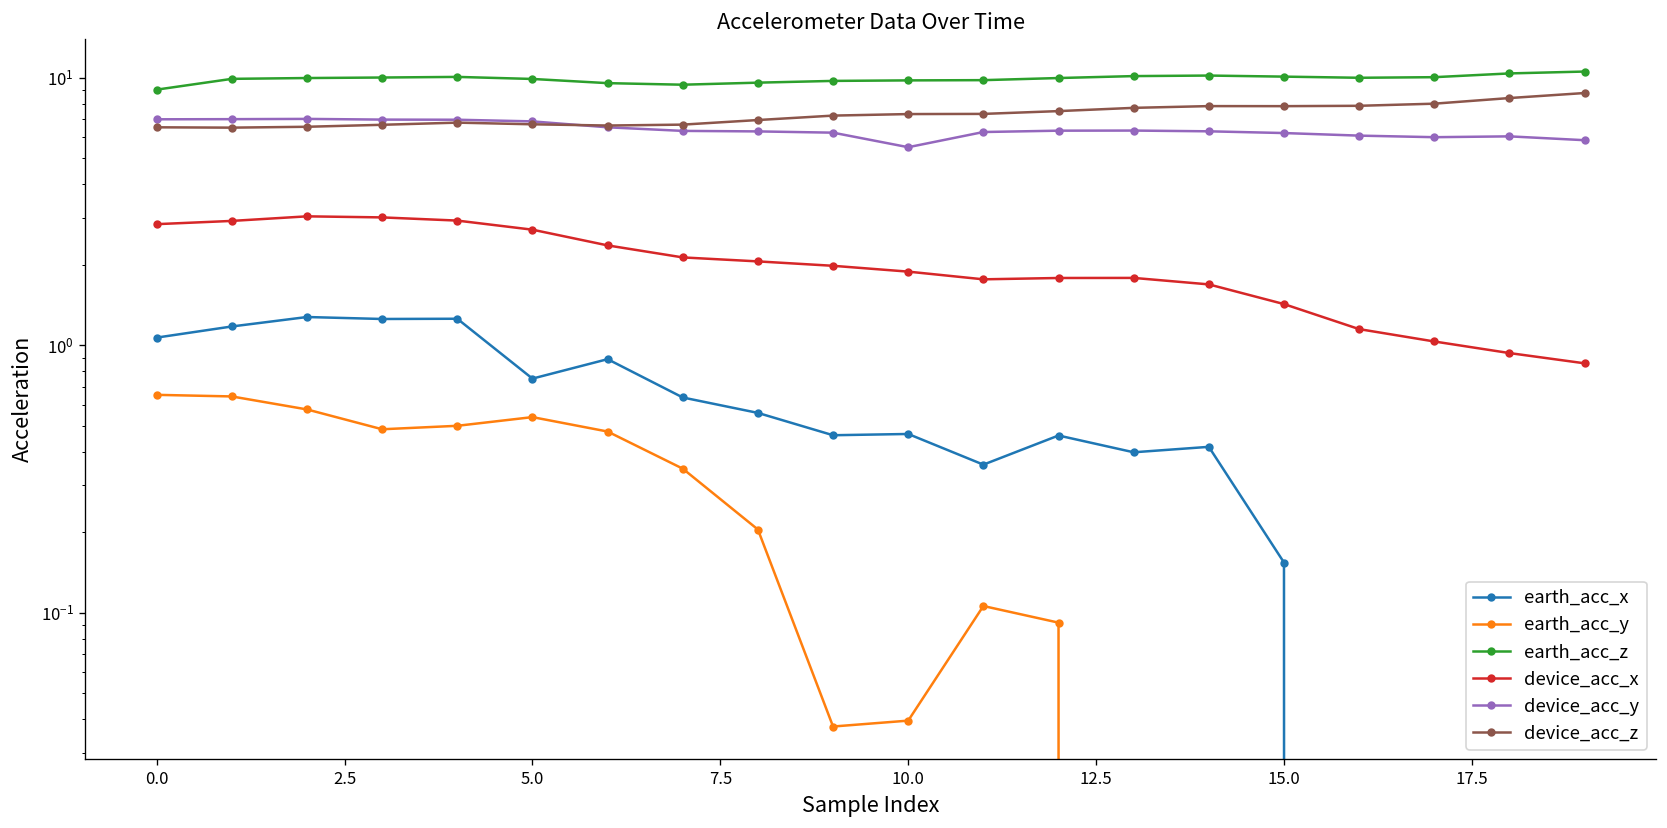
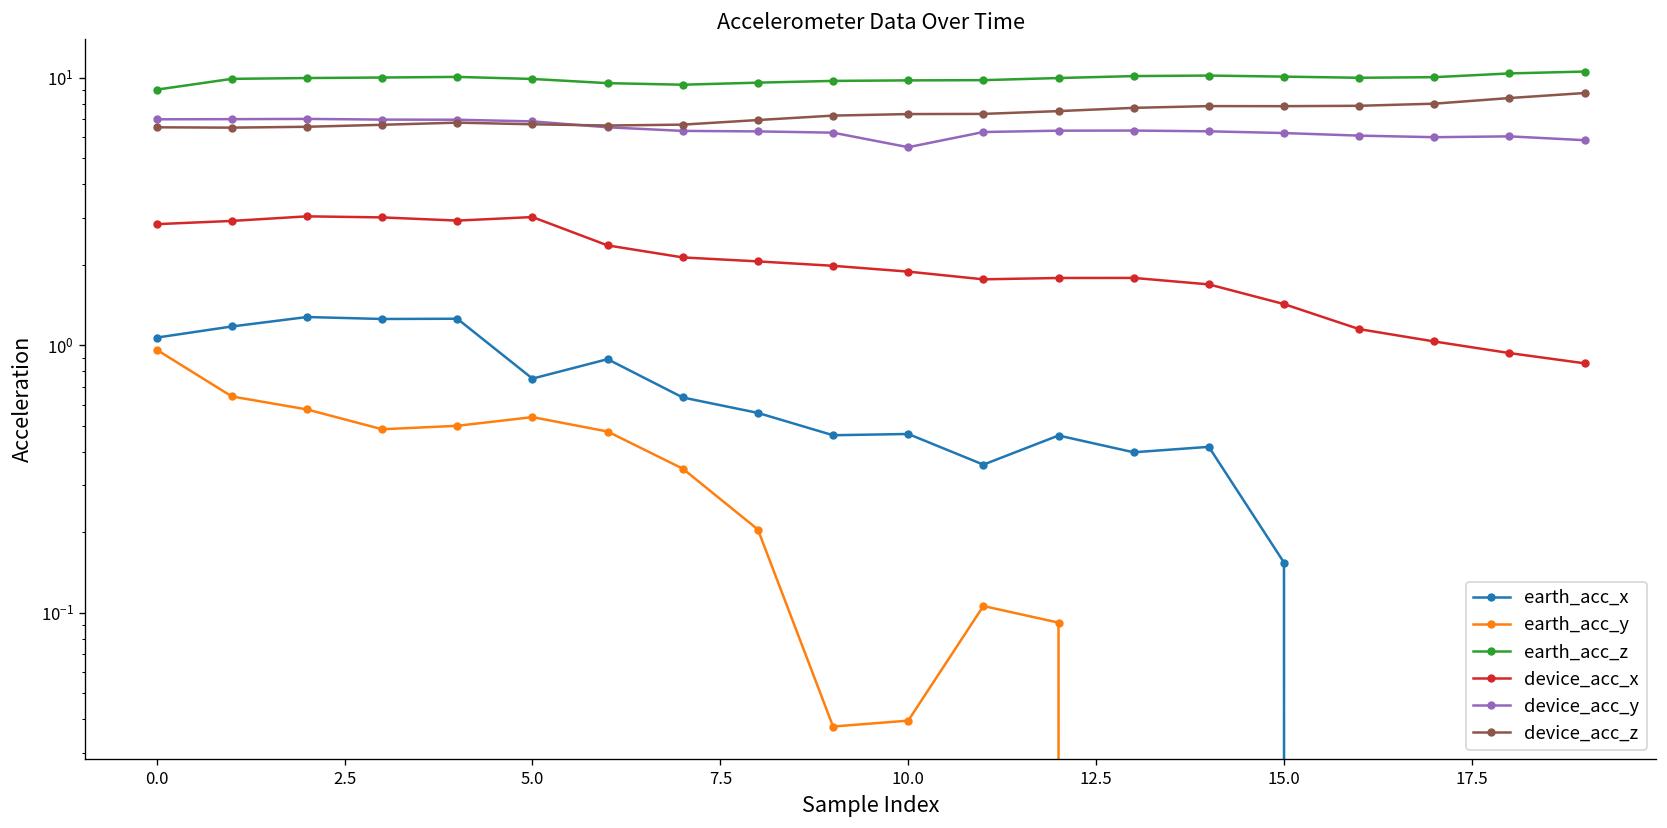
earth_acc_y, 0.0: 0.65 -> 0.96
device_acc_x, 5.0: 2.7 -> 3.0
